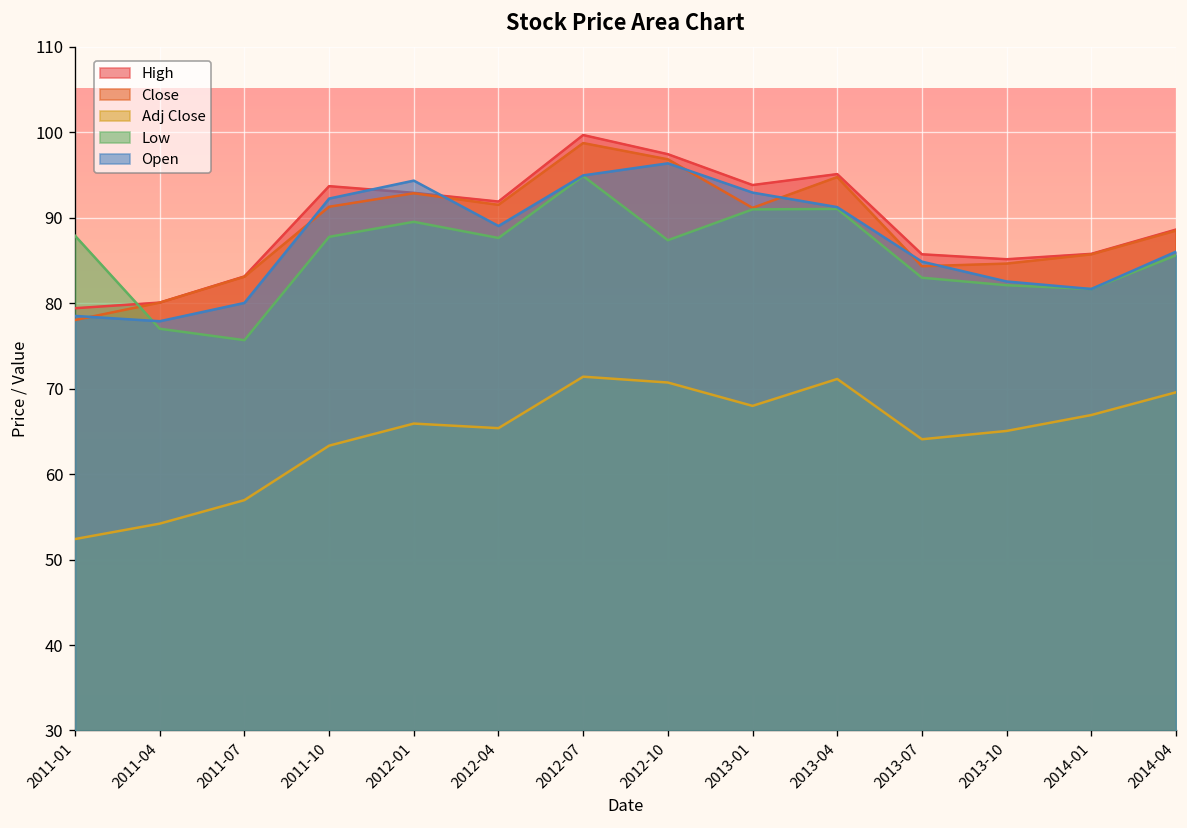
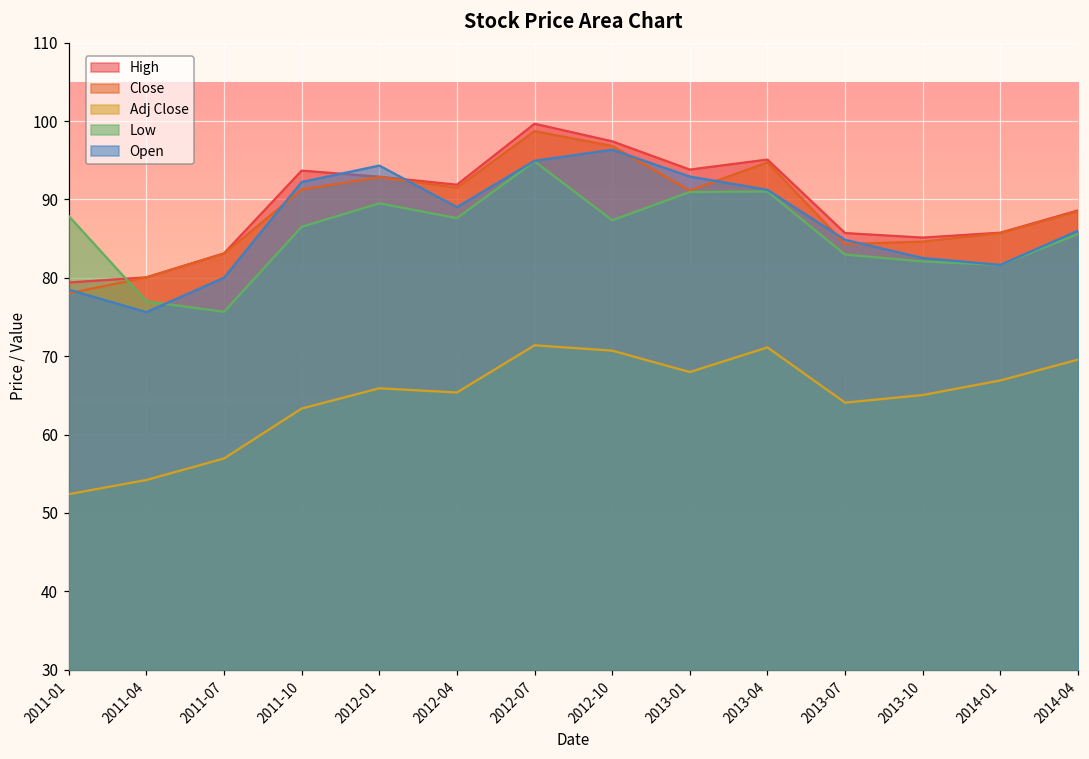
Open, 2011-04: 78 -> 76
Low, 2011-10: 88 -> 87
